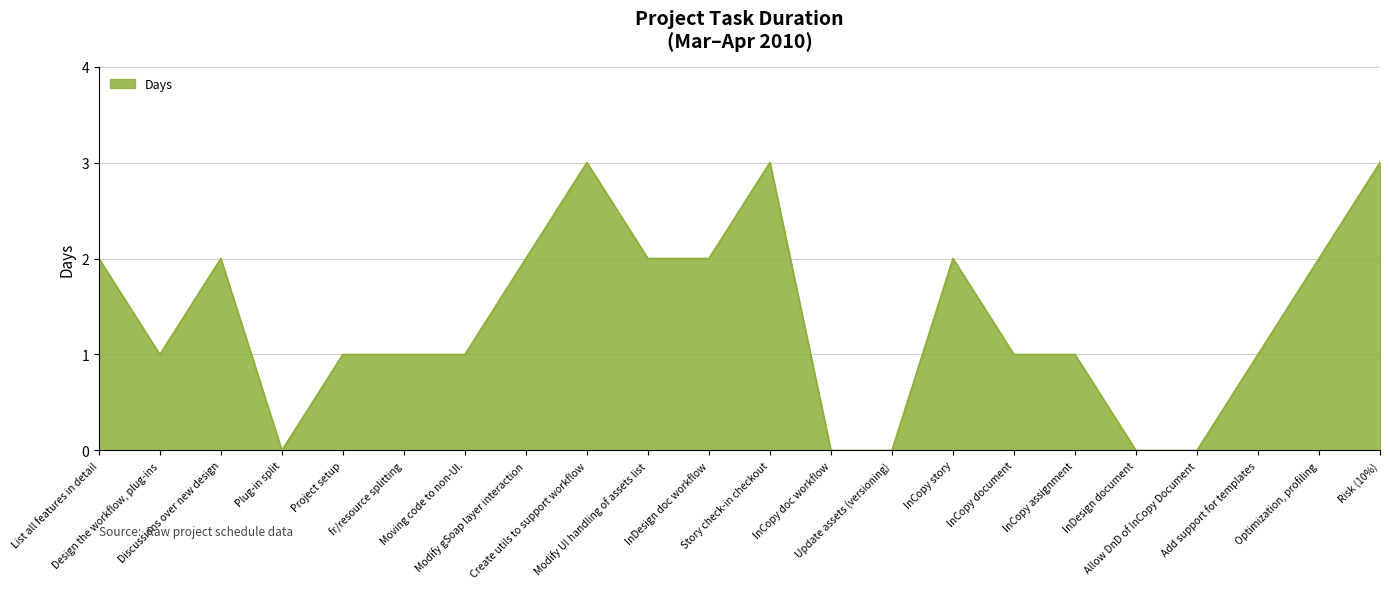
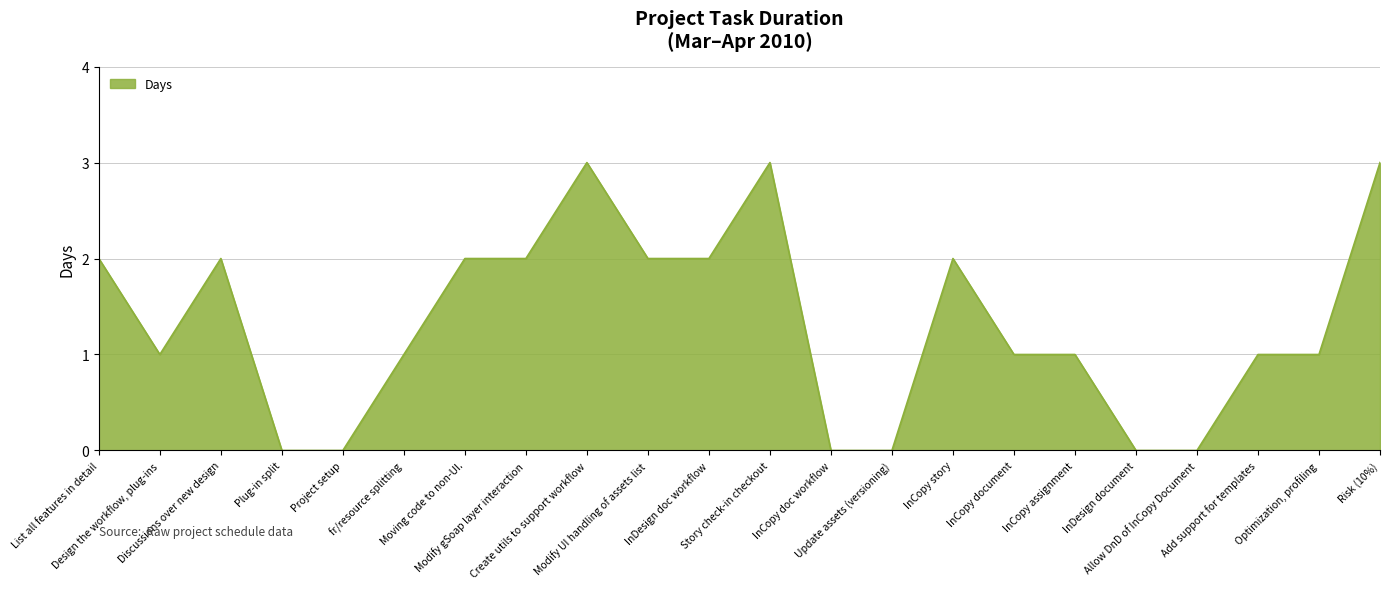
Project setup: 1 -> 0
Moving code to non-UI.: 1 -> 2
Optimization, profiling: 2 -> 1
